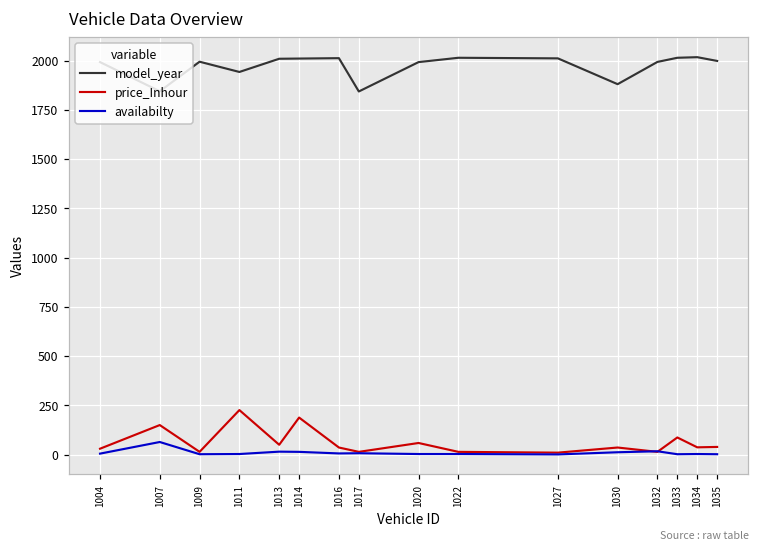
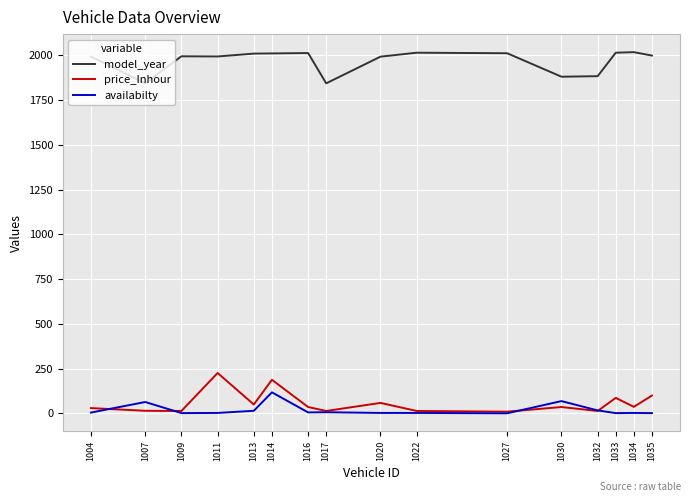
price_Inhour, 1007: 150 -> 20
model_year, 1011: 1940 -> 1990
availabilty, 1014: 10 -> 120
availabilty, 1030: 10 -> 70
model_year, 1032: 1990 -> 1880
price_Inhour, 1035: 40 -> 100
